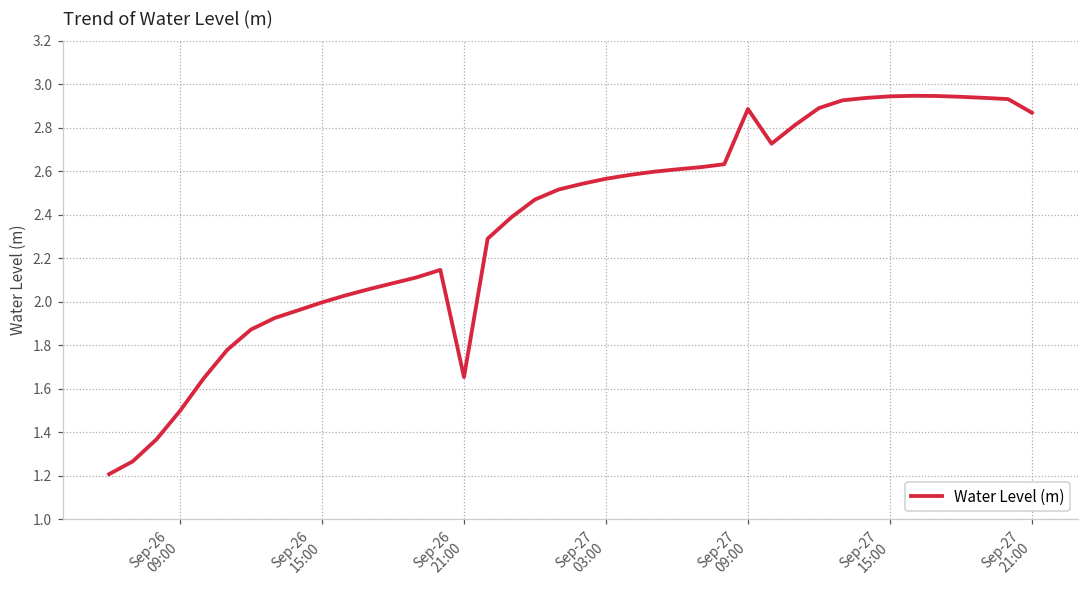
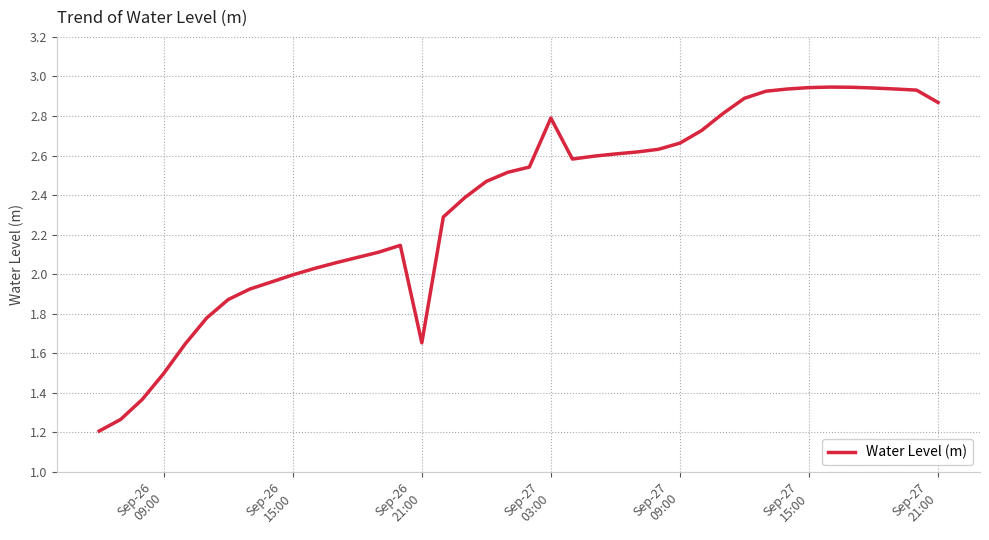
Sep-27 03:00: 2.56 -> 2.79
Sep-27 09:00: 2.89 -> 2.66
